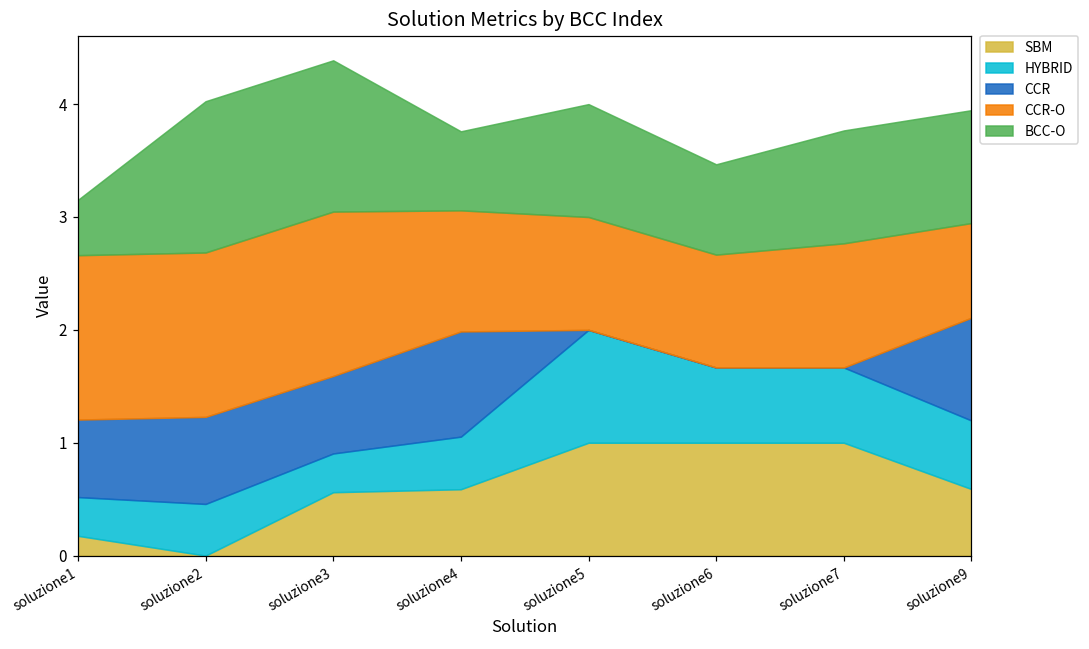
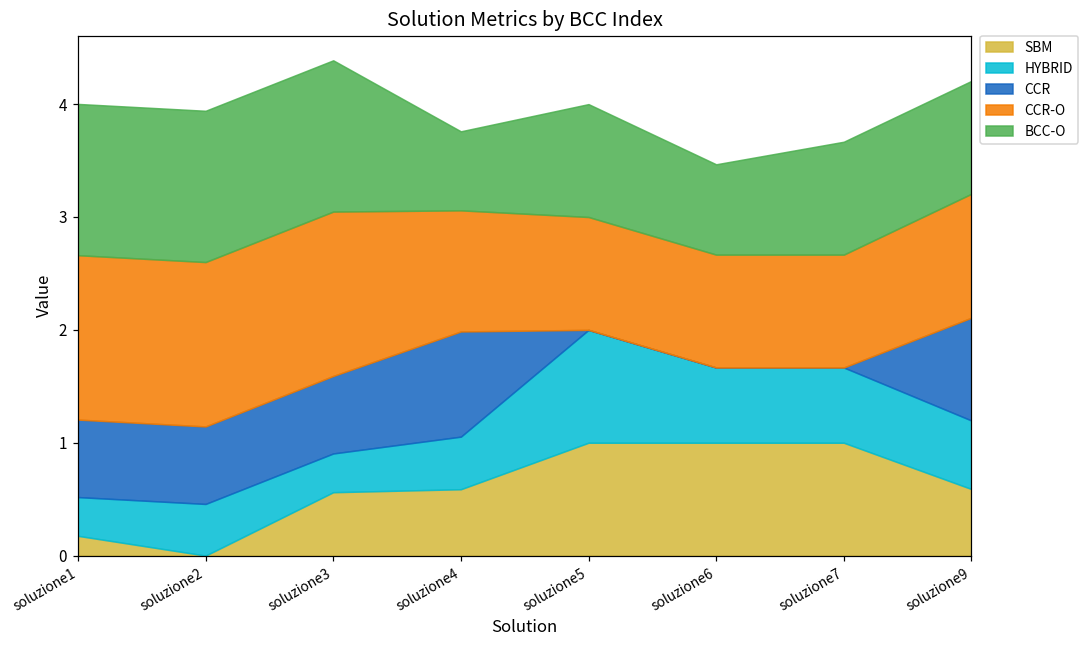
BCC-O, soluzione1: 0.49 -> 1.34
CCR, soluzione2: 0.77 -> 0.69
CCR-O, soluzione7: 1.1 -> 1.0
CCR-O, soluzione9: 0.84 -> 1.10
